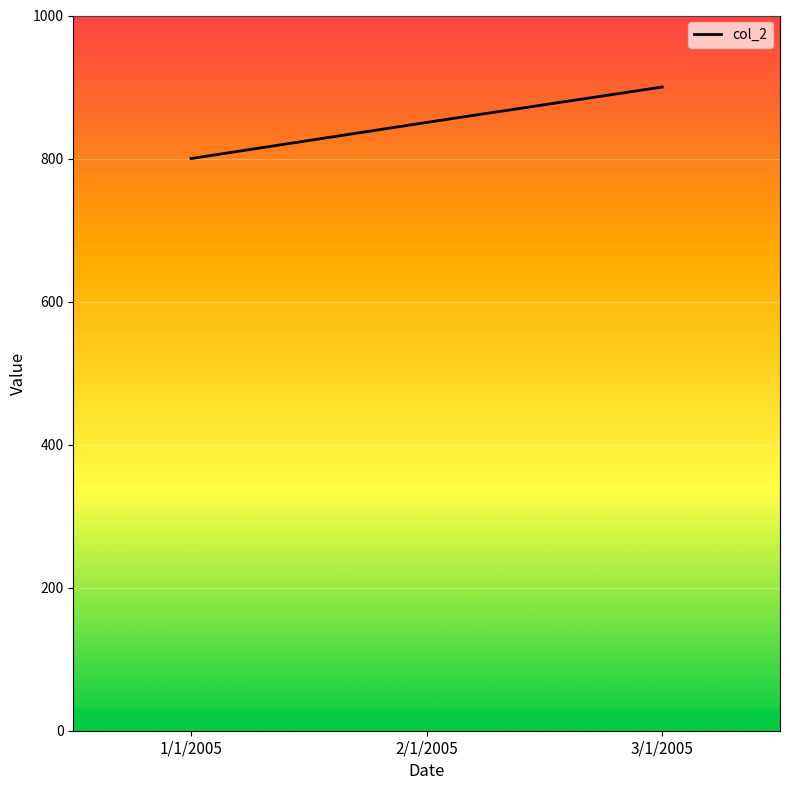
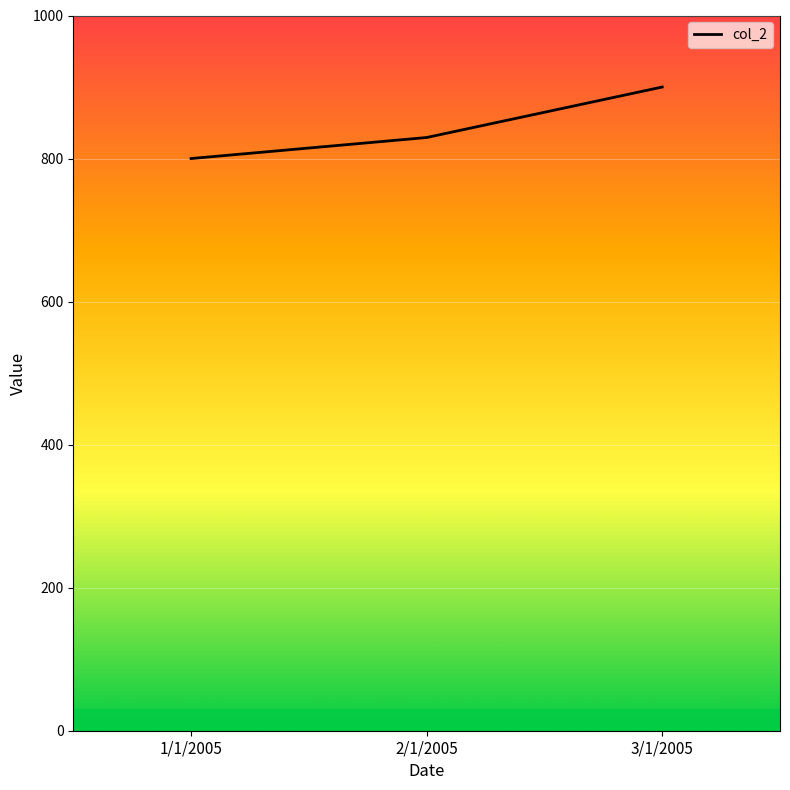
2/1/2005: 850 -> 830
